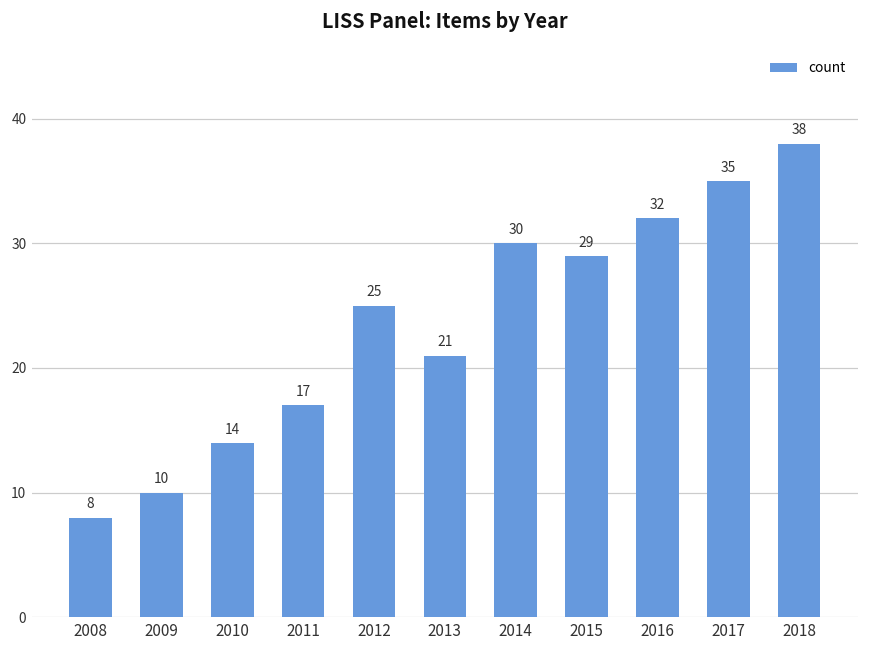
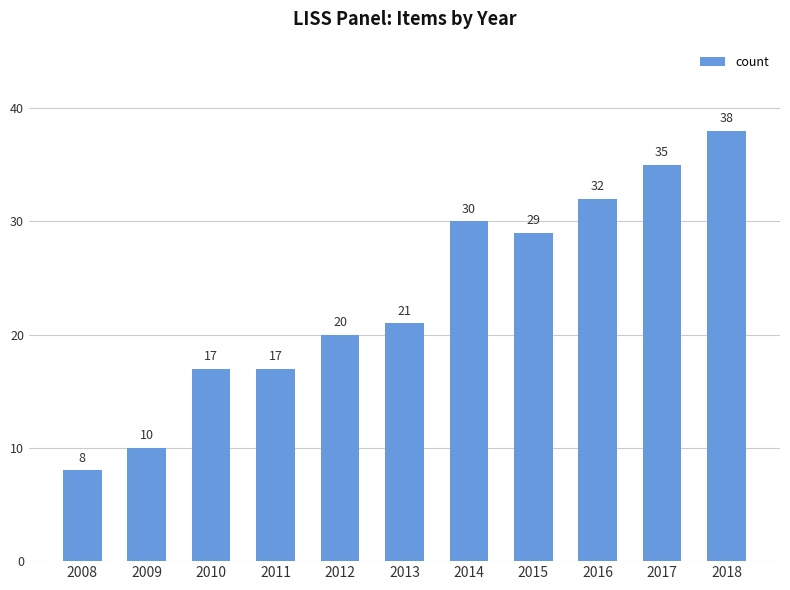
2010: 14 -> 17
2012: 25 -> 20
